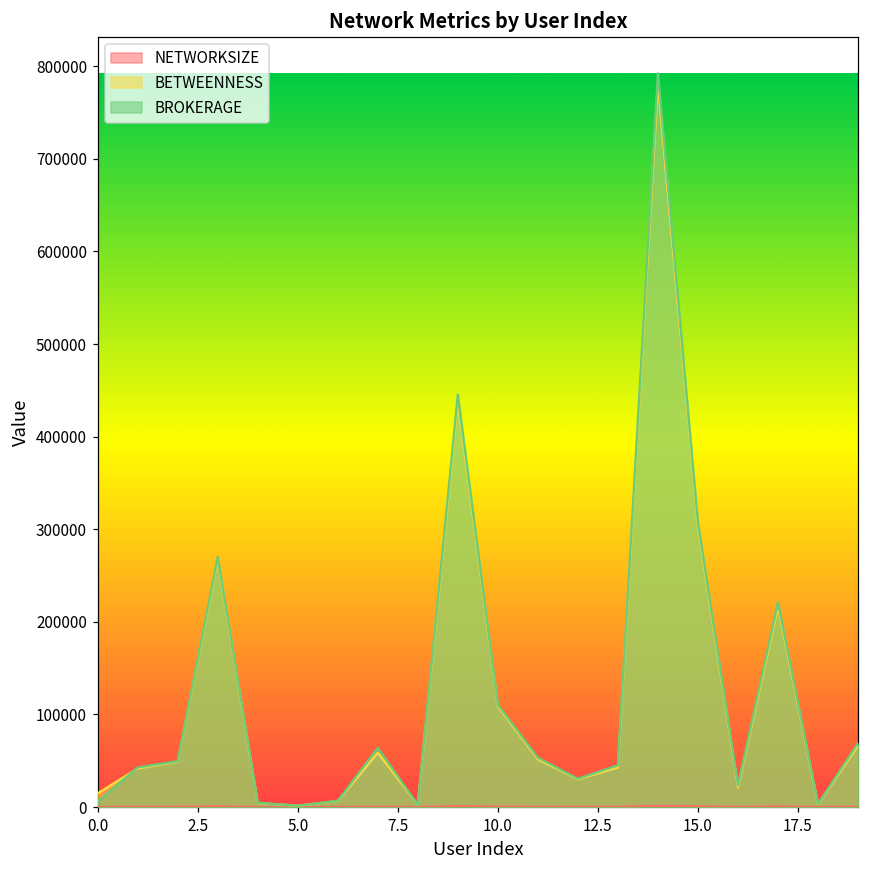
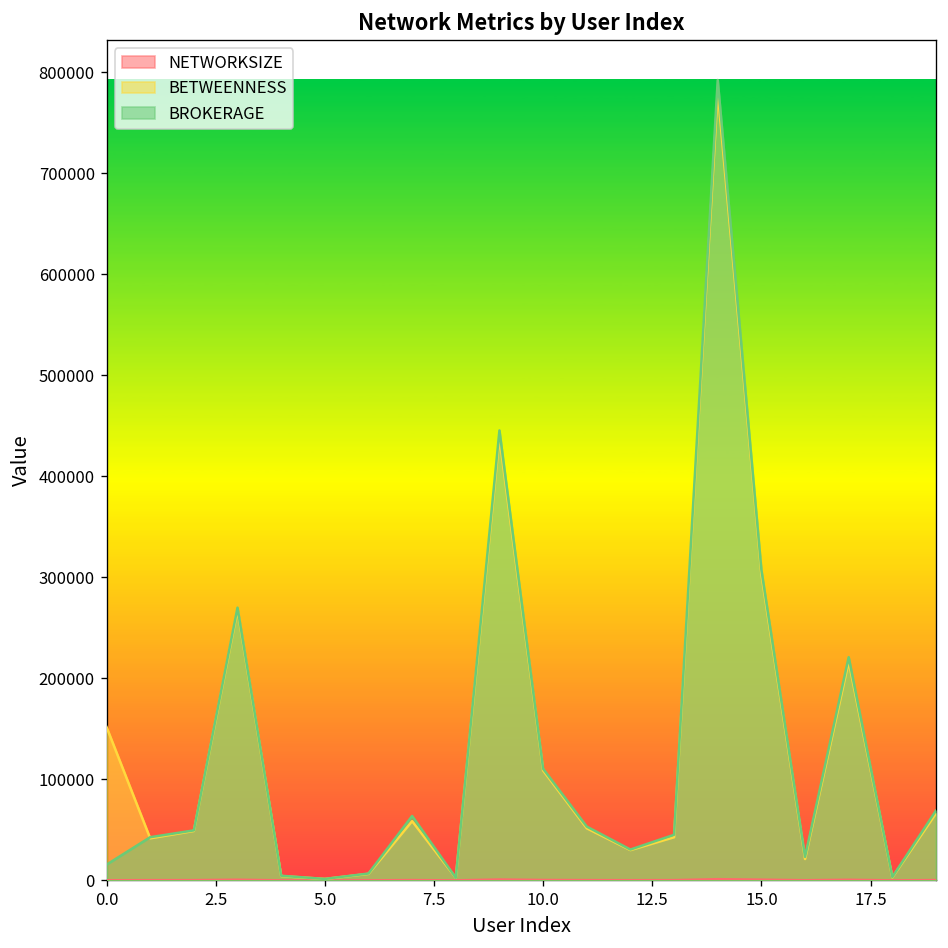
BETWEENNESS, 0.0: 10000 -> 150000
BROKERAGE, 0.0: 10000 -> 20000
